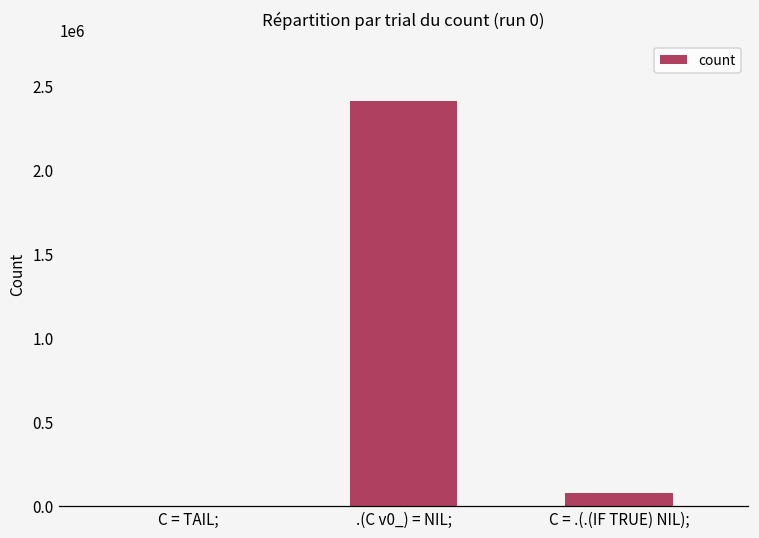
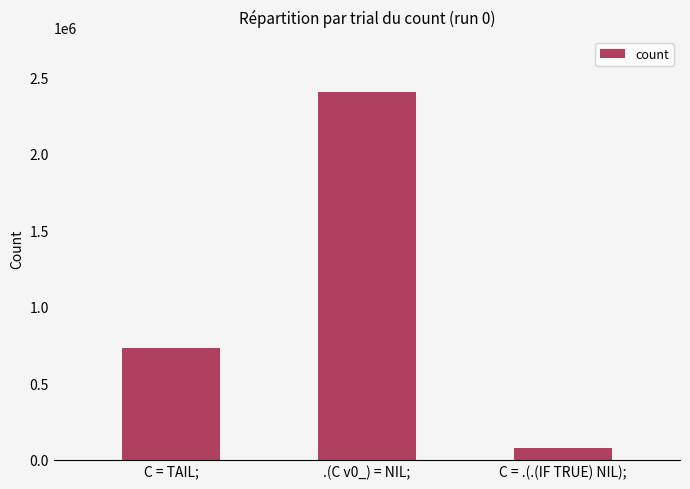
C = TAIL;: 0 -> 730000
